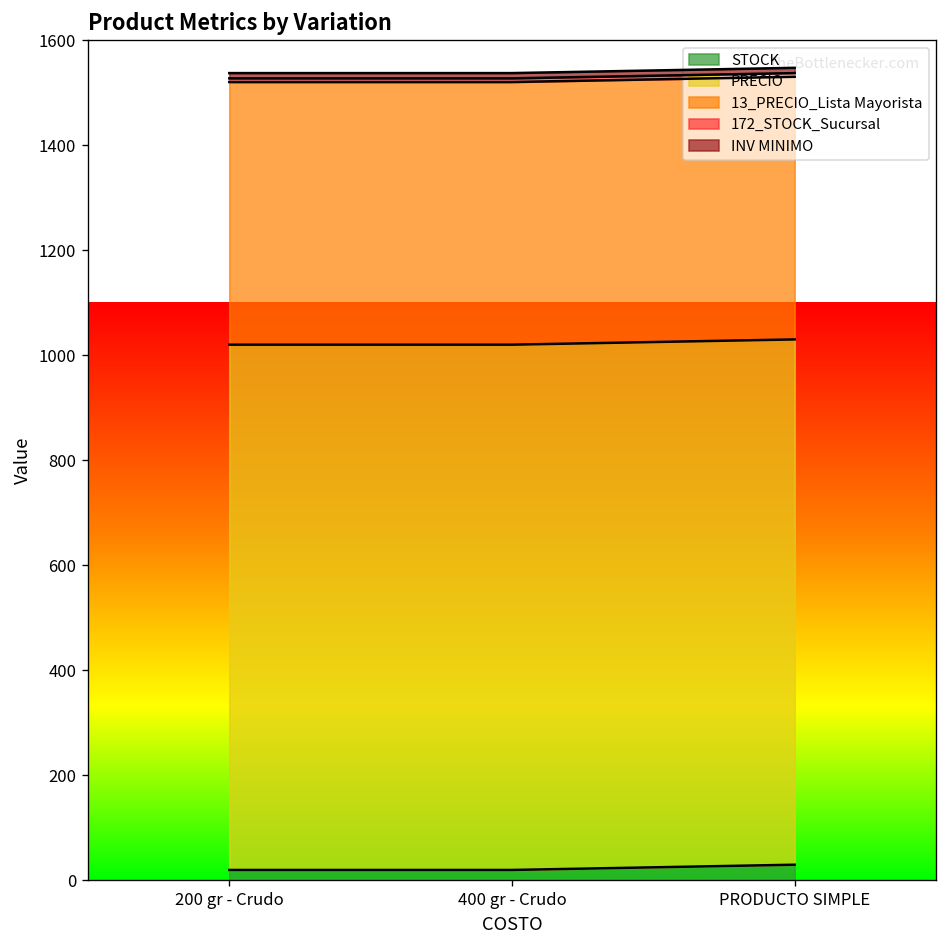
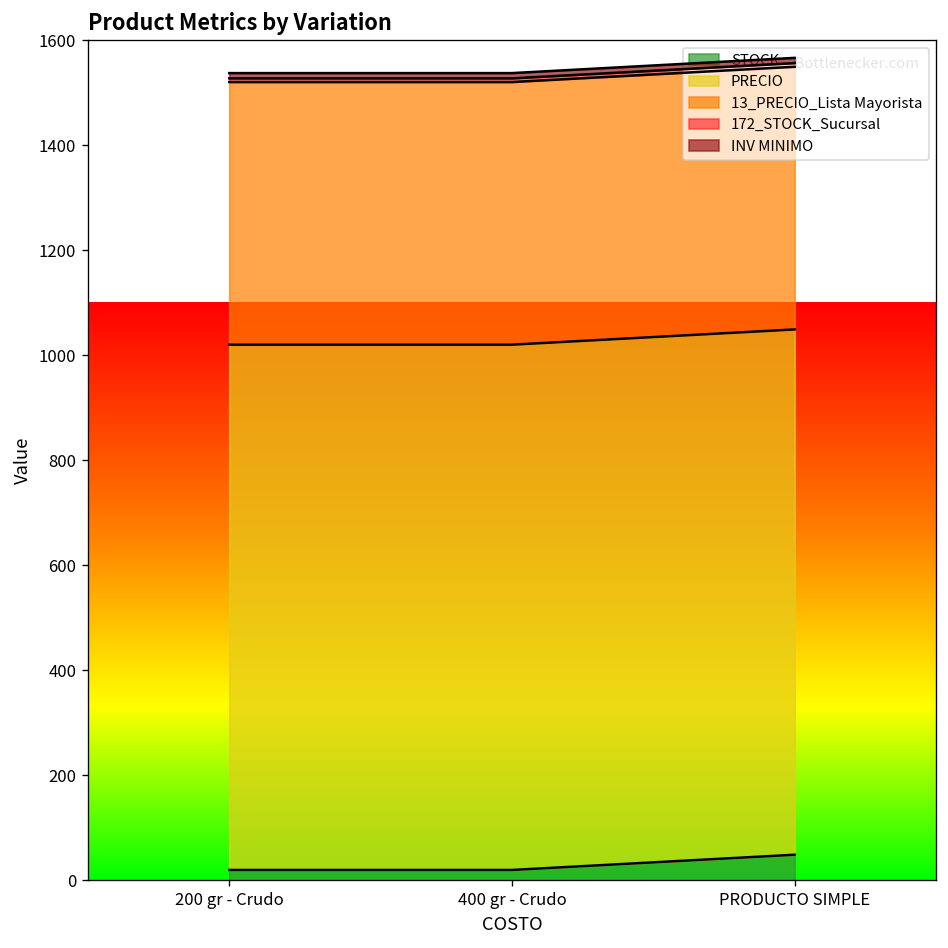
STOCK, PRODUCTO SIMPLE: 30 -> 50
